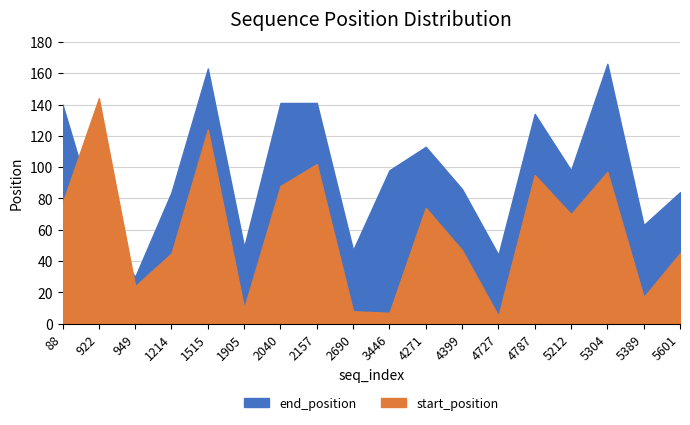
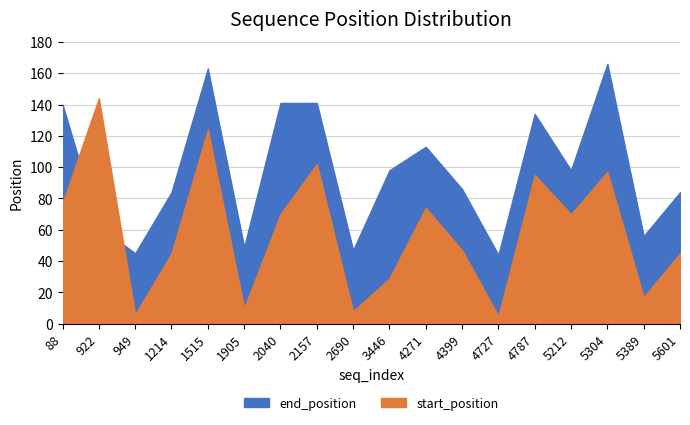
end_position, 949: 30 -> 45
start_position, 949: 24 -> 6
start_position, 2040: 88 -> 70
start_position, 3446: 7 -> 29
end_position, 5389: 63 -> 56
